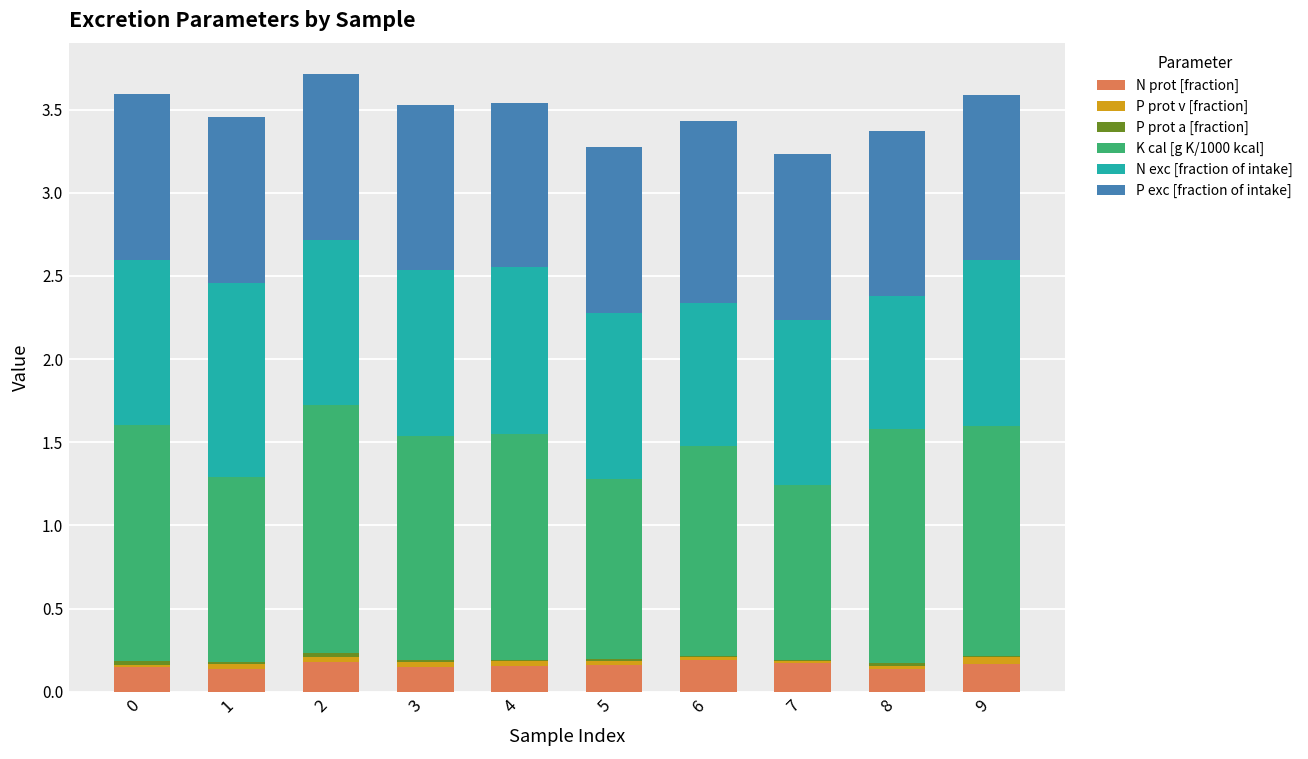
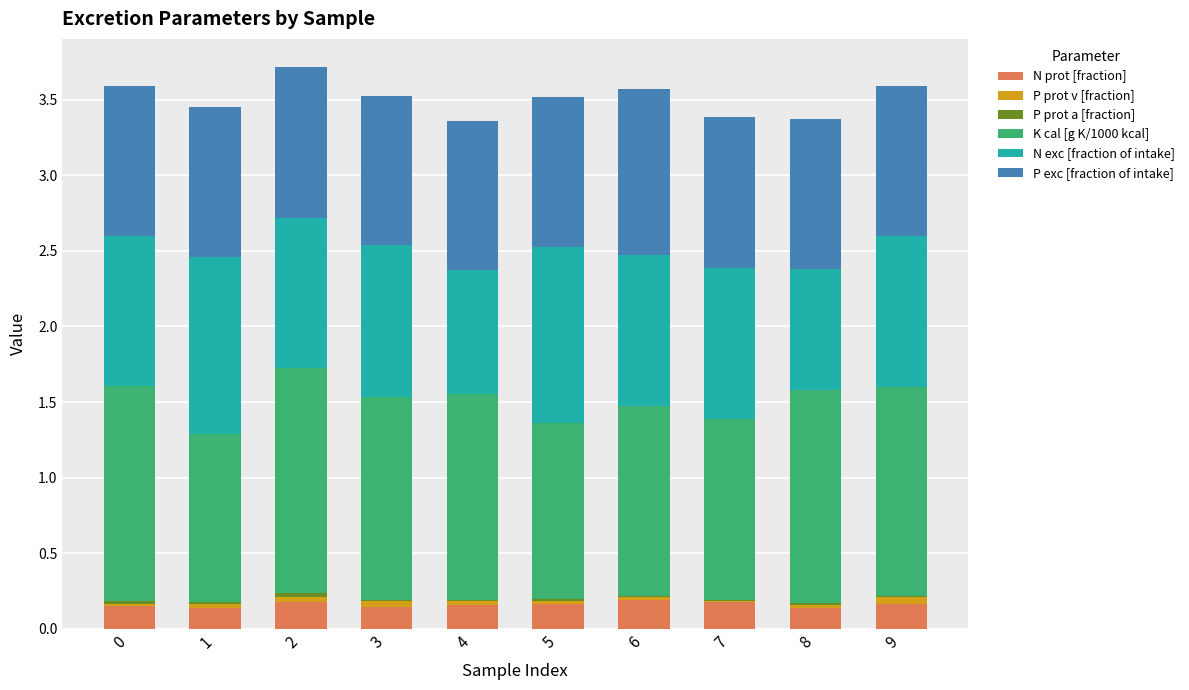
N exc [fraction of intake], 4: 1.00 -> 0.82
K cal [g K/1000 kcal], 5: 1.08 -> 1.16
N exc [fraction of intake], 5: 1.00 -> 1.17
N exc [fraction of intake], 6: 0.86 -> 1.00
K cal [g K/1000 kcal], 7: 1.05 -> 1.20
